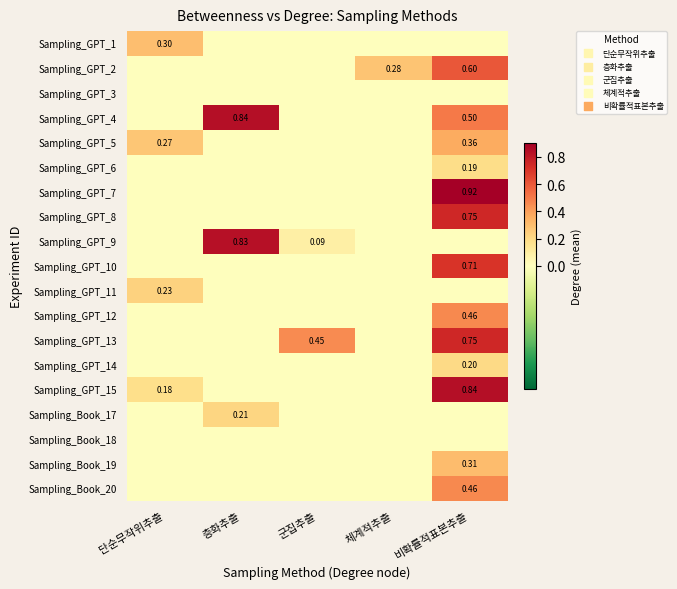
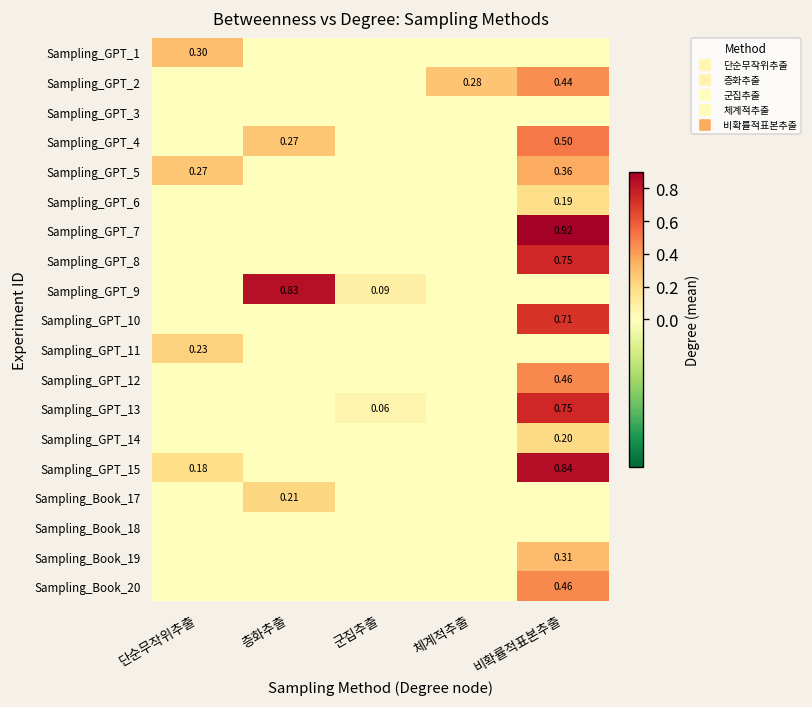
Sampling_GPT_2, 비확률적표본추출: 0.60 -> 0.44
Sampling_GPT_4, 층화추출: 0.84 -> 0.27
Sampling_GPT_13, 군집추출: 0.45 -> 0.06
